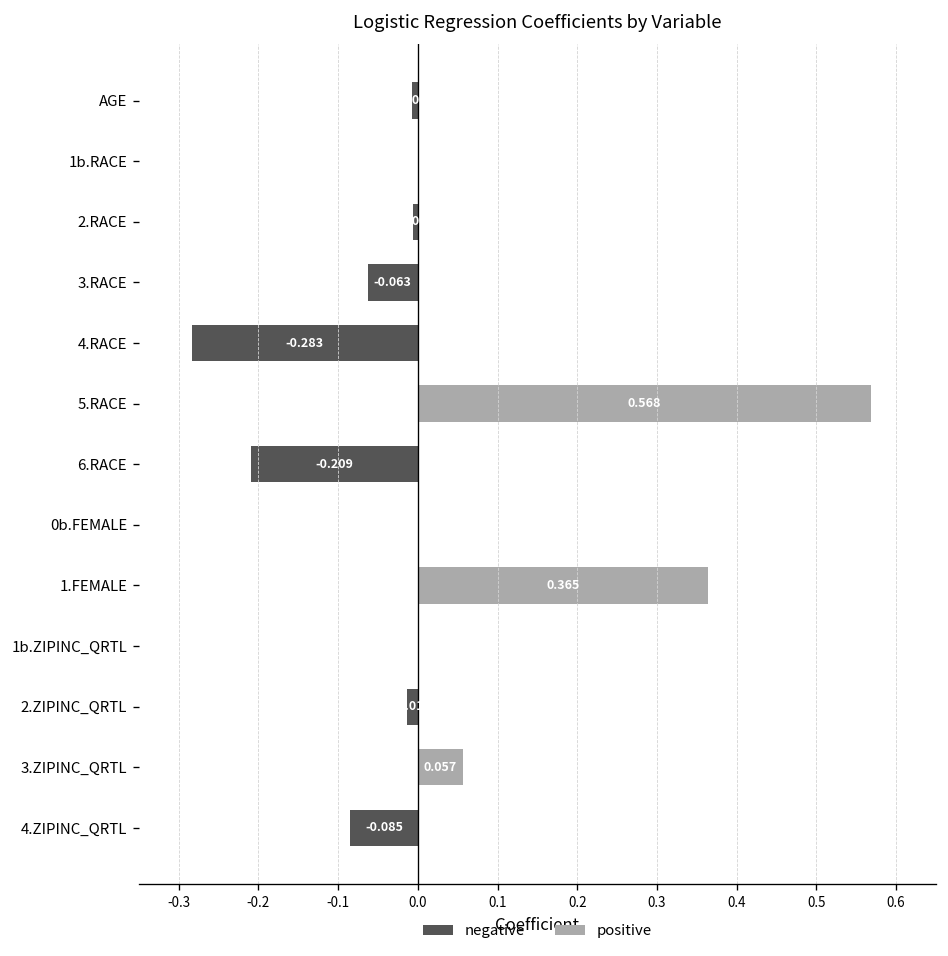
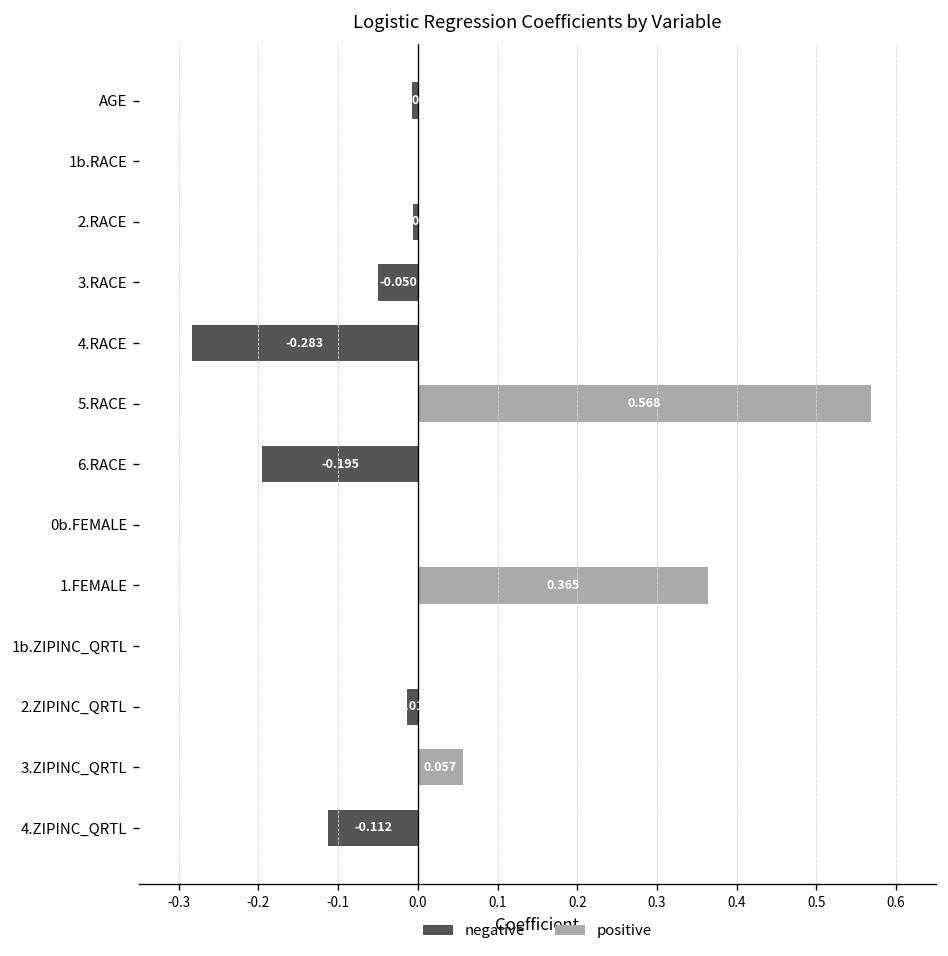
negative, 3.RACE: -0.063 -> -0.050
negative, 6.RACE: -0.209 -> -0.195
negative, 4.ZIPINC_QRTL: -0.085 -> -0.112
